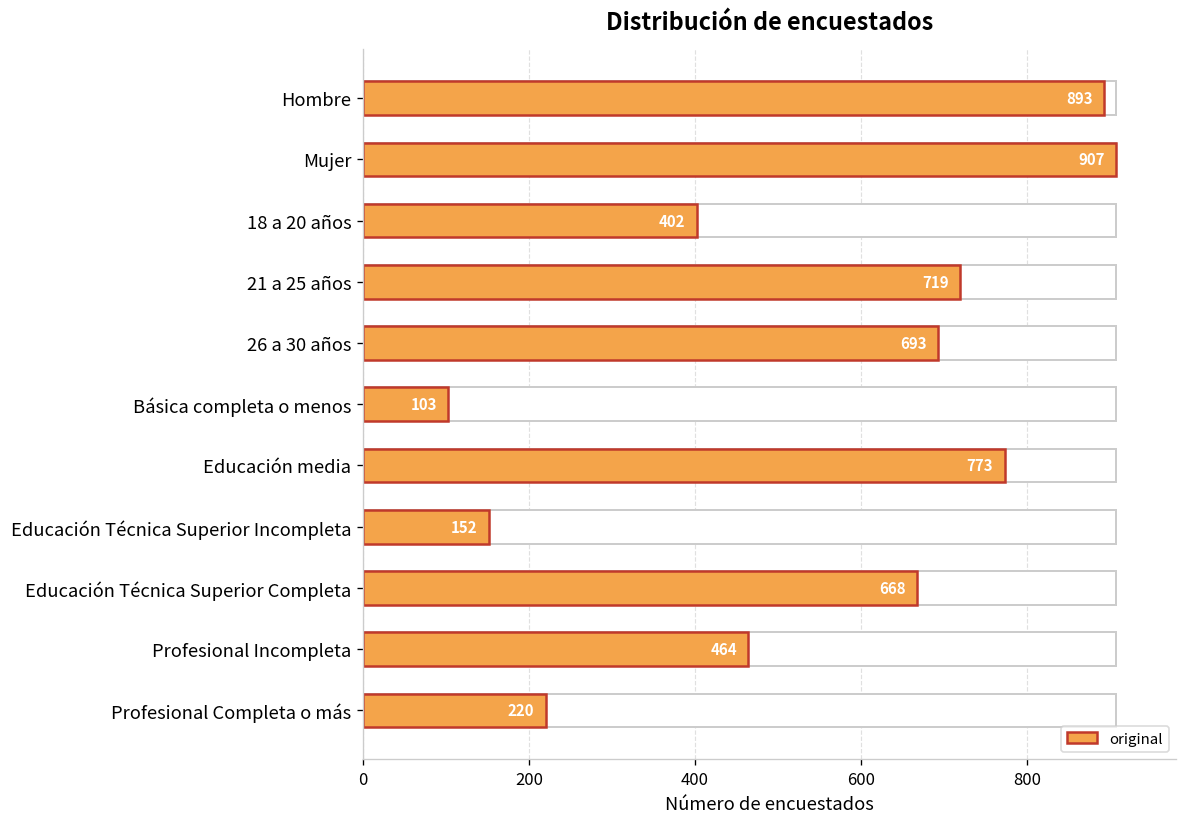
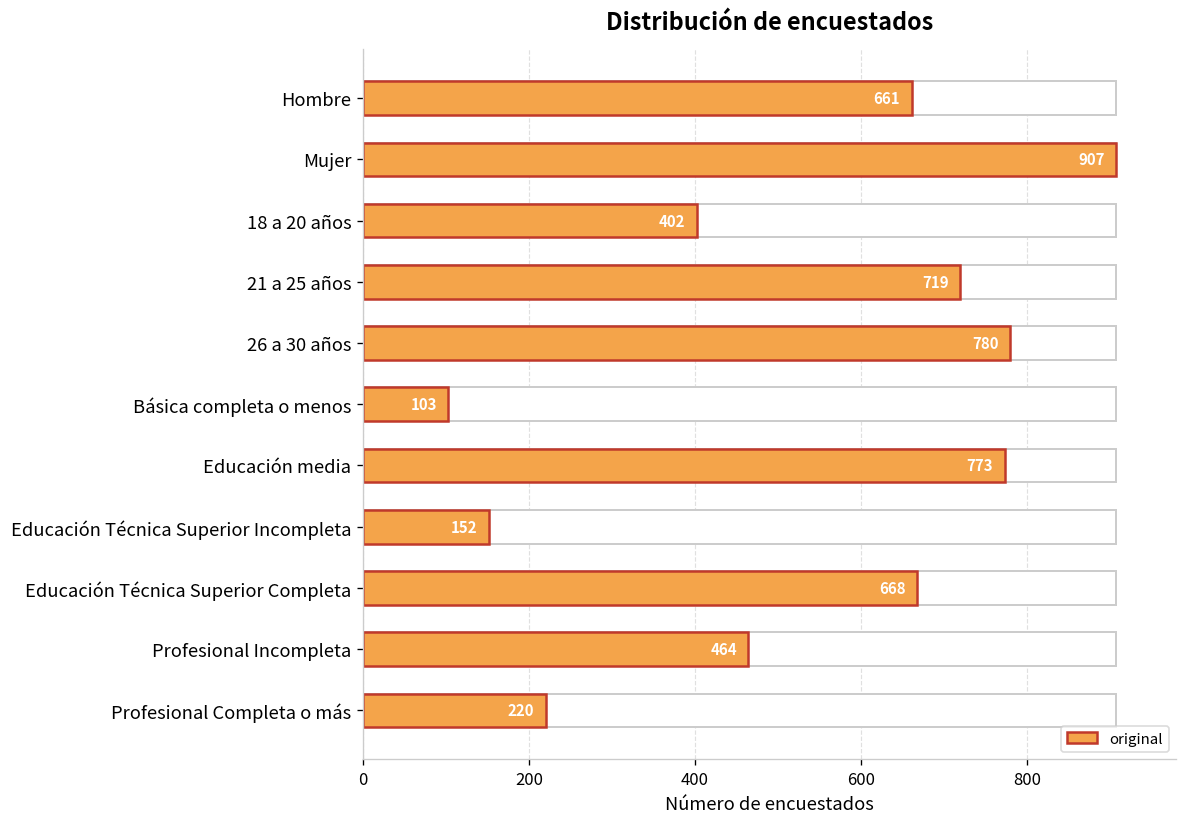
original, Hombre: 893 -> 661
original, 26 a 30 años: 693 -> 780
